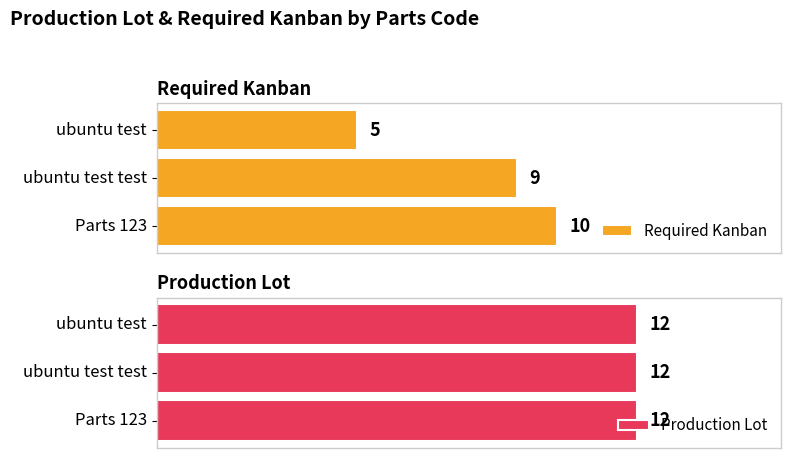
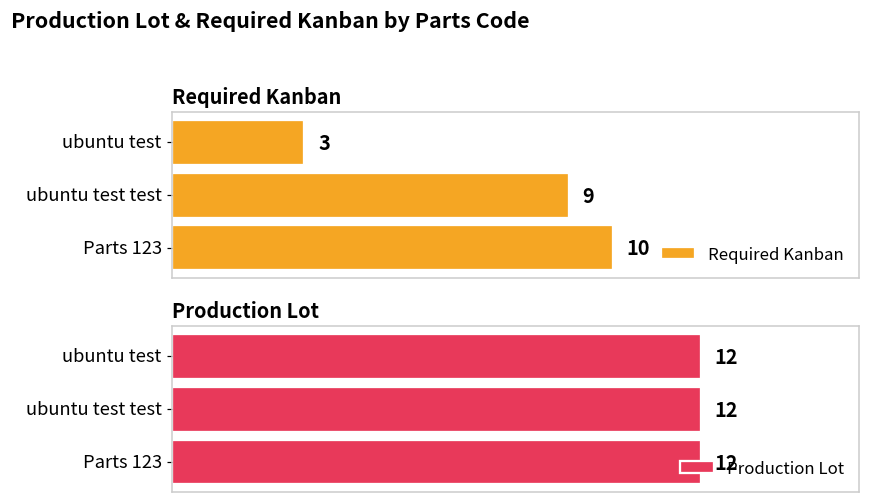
Required Kanban, ubuntu test: 5 -> 3
